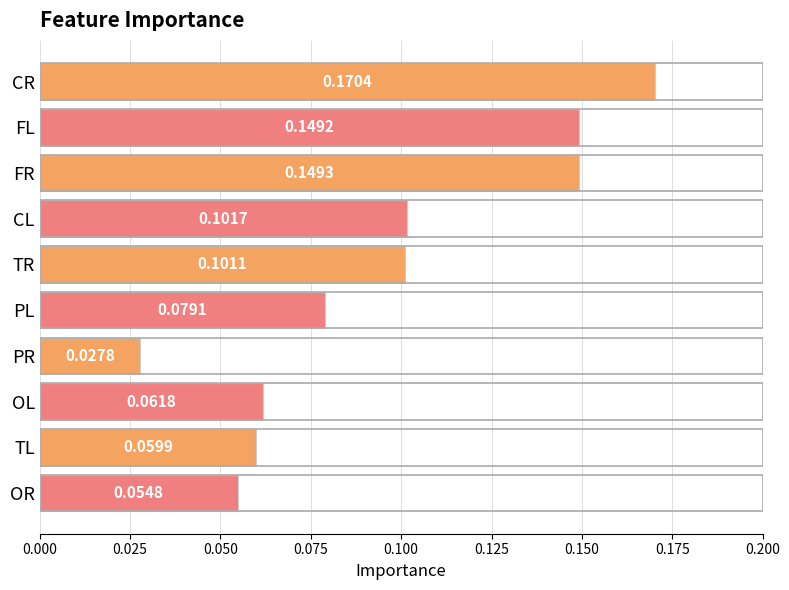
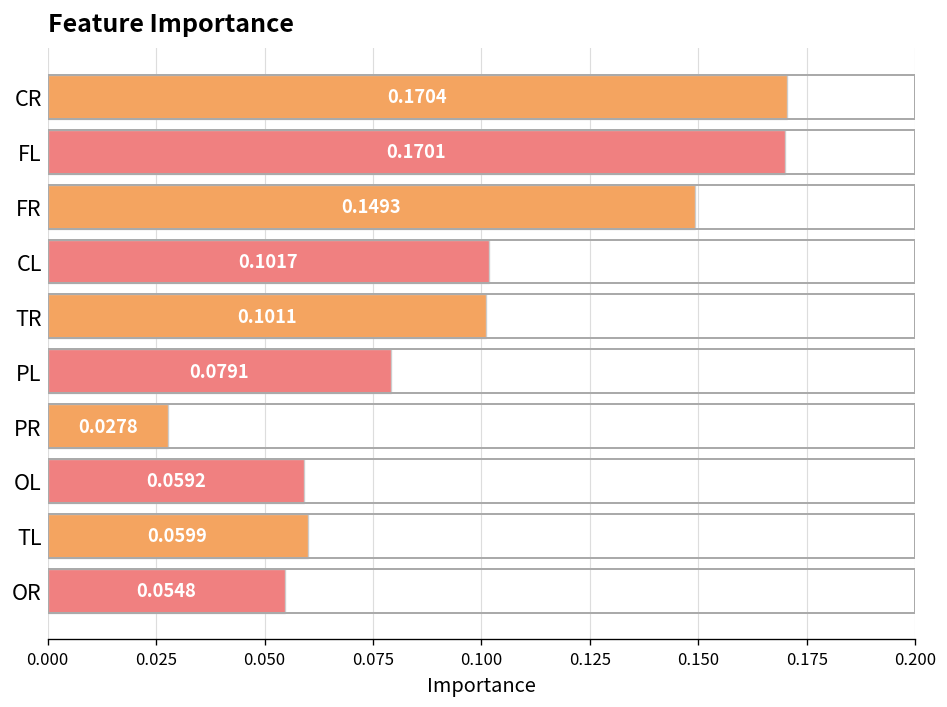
FL: 0.1492 -> 0.1701
OL: 0.0618 -> 0.0592
